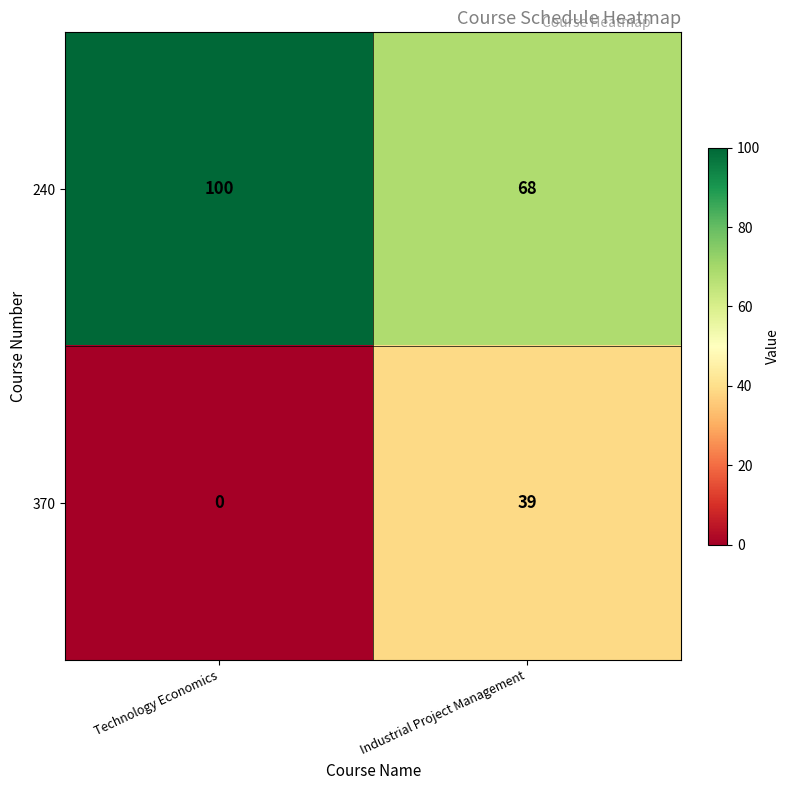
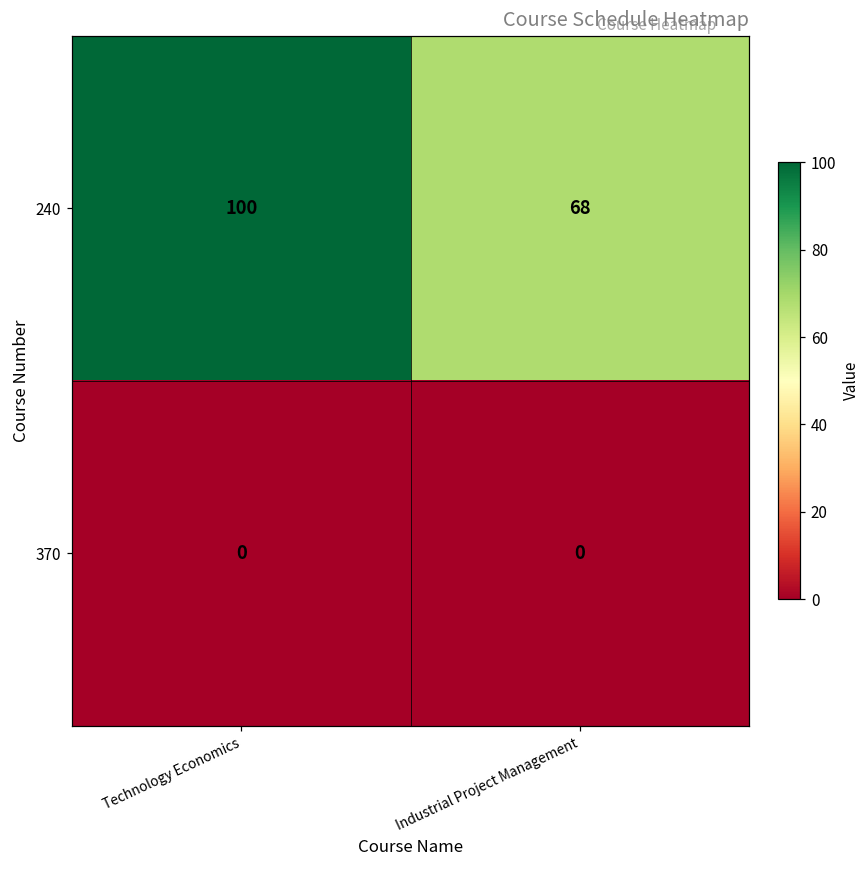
370, Industrial Project Management: 39 -> 0
